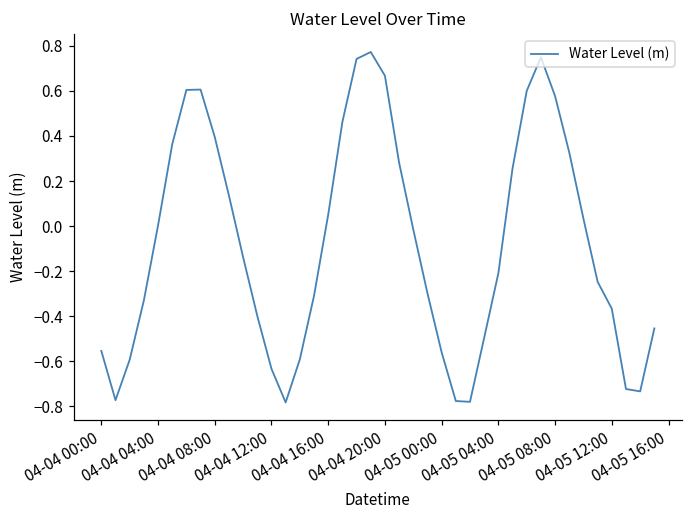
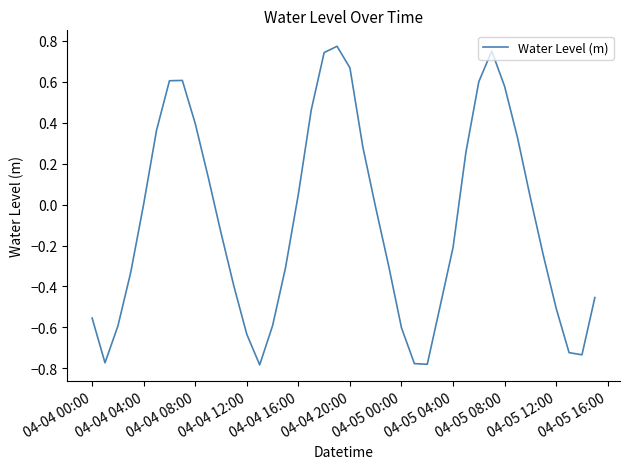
04-05 00:00: -0.56 -> -0.60
04-05 12:00: -0.37 -> -0.51
